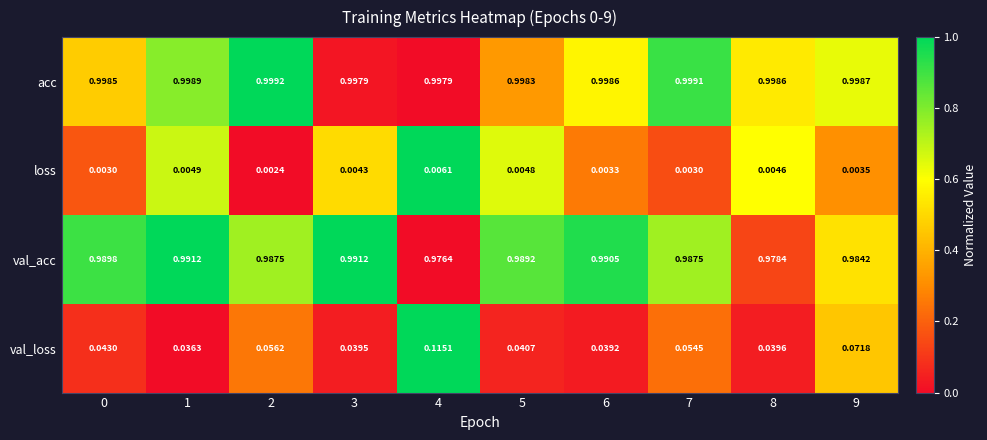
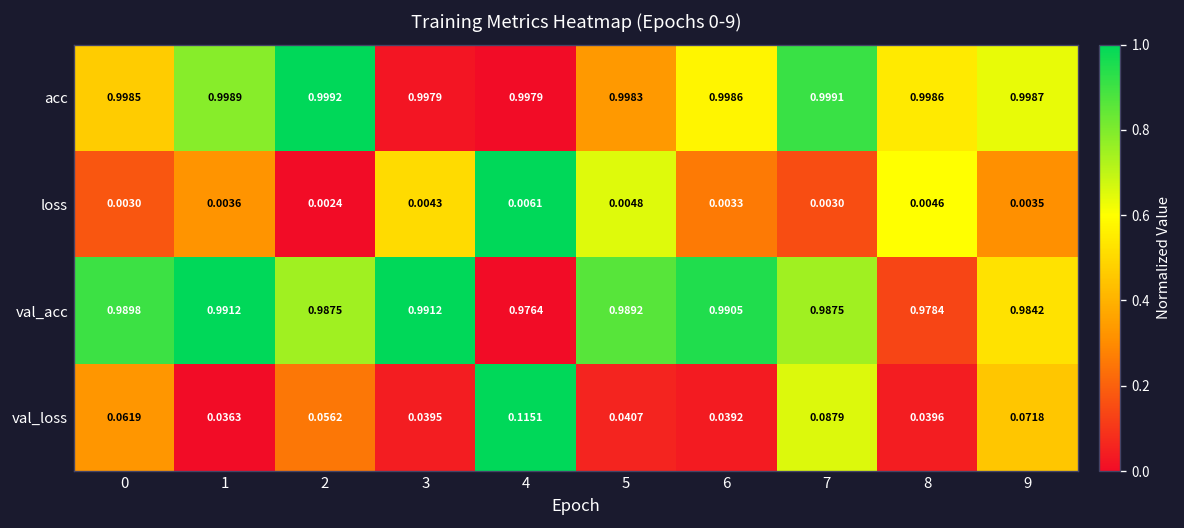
loss, 1: 0.0049 -> 0.0036
val_loss, 0: 0.0430 -> 0.0619
val_loss, 7: 0.0545 -> 0.0879
